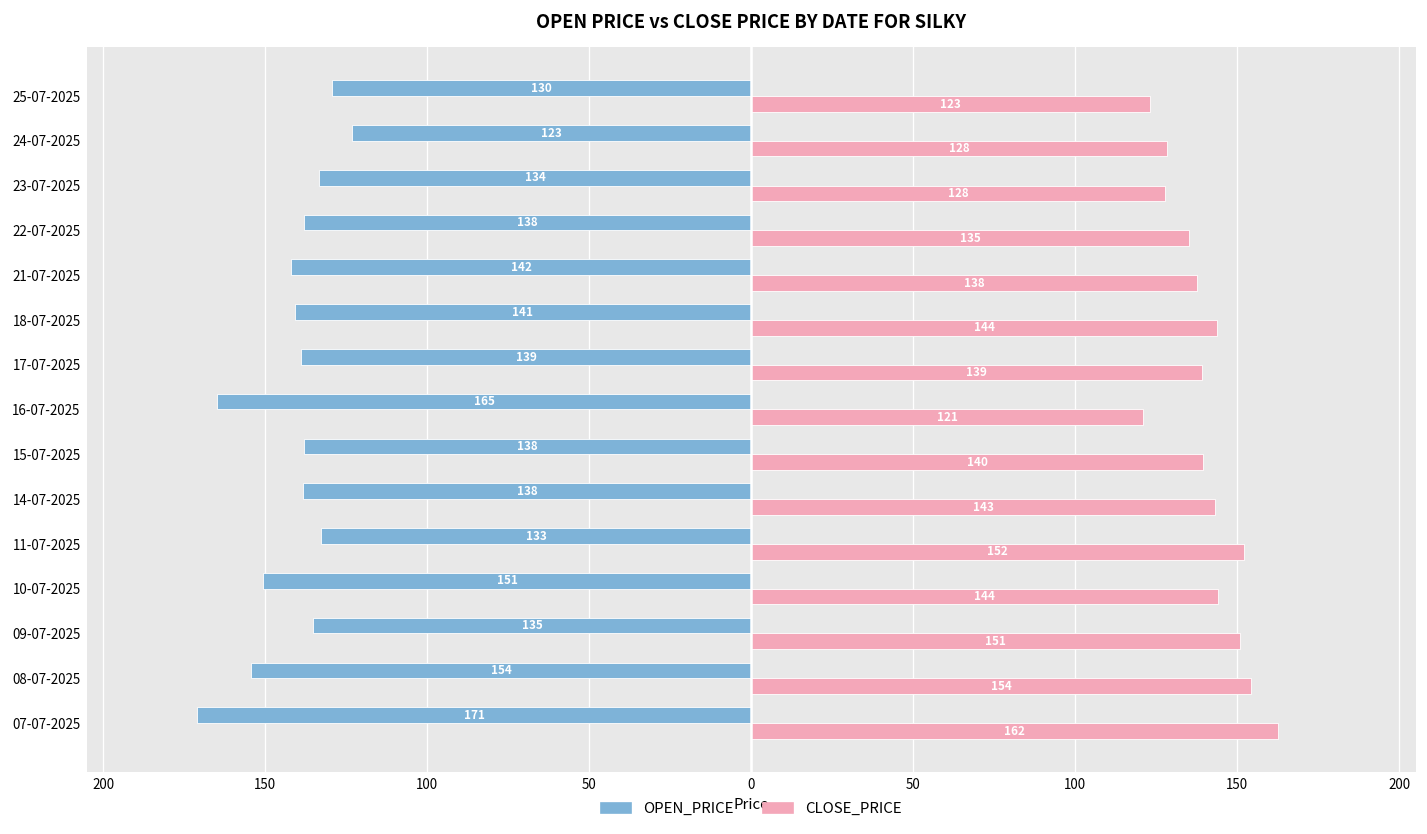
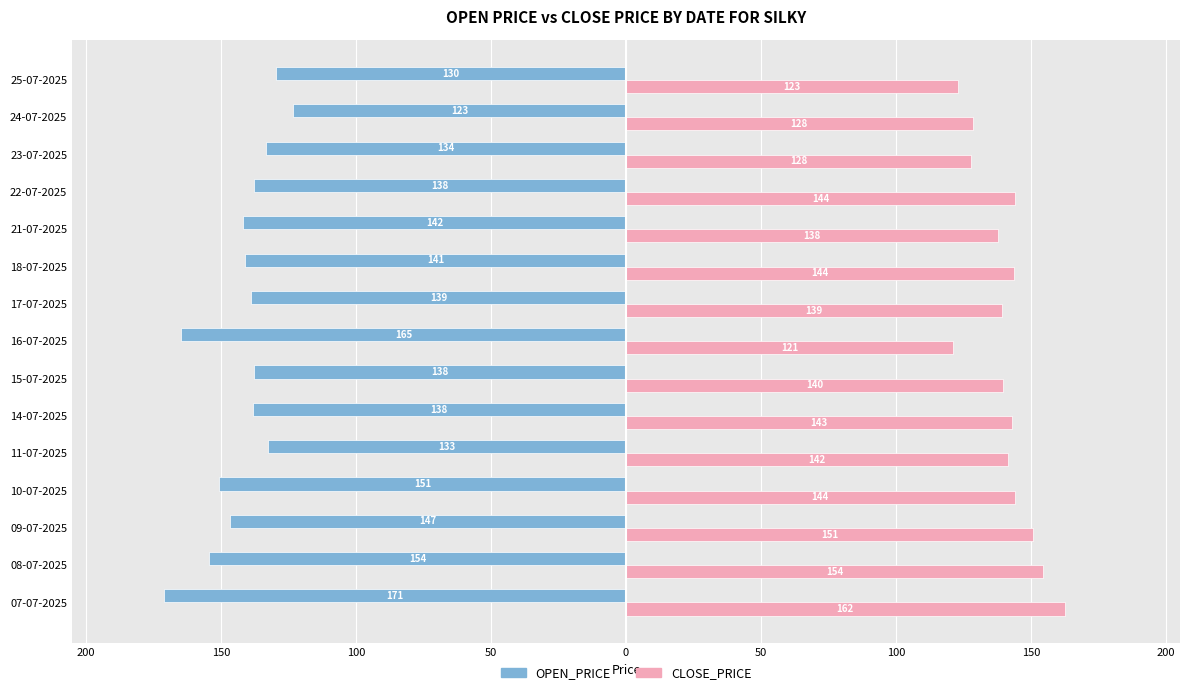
CLOSE_PRICE, 22-07-2025: 135 -> 144
CLOSE_PRICE, 11-07-2025: 152 -> 142
OPEN_PRICE, 09-07-2025: 135 -> 147
